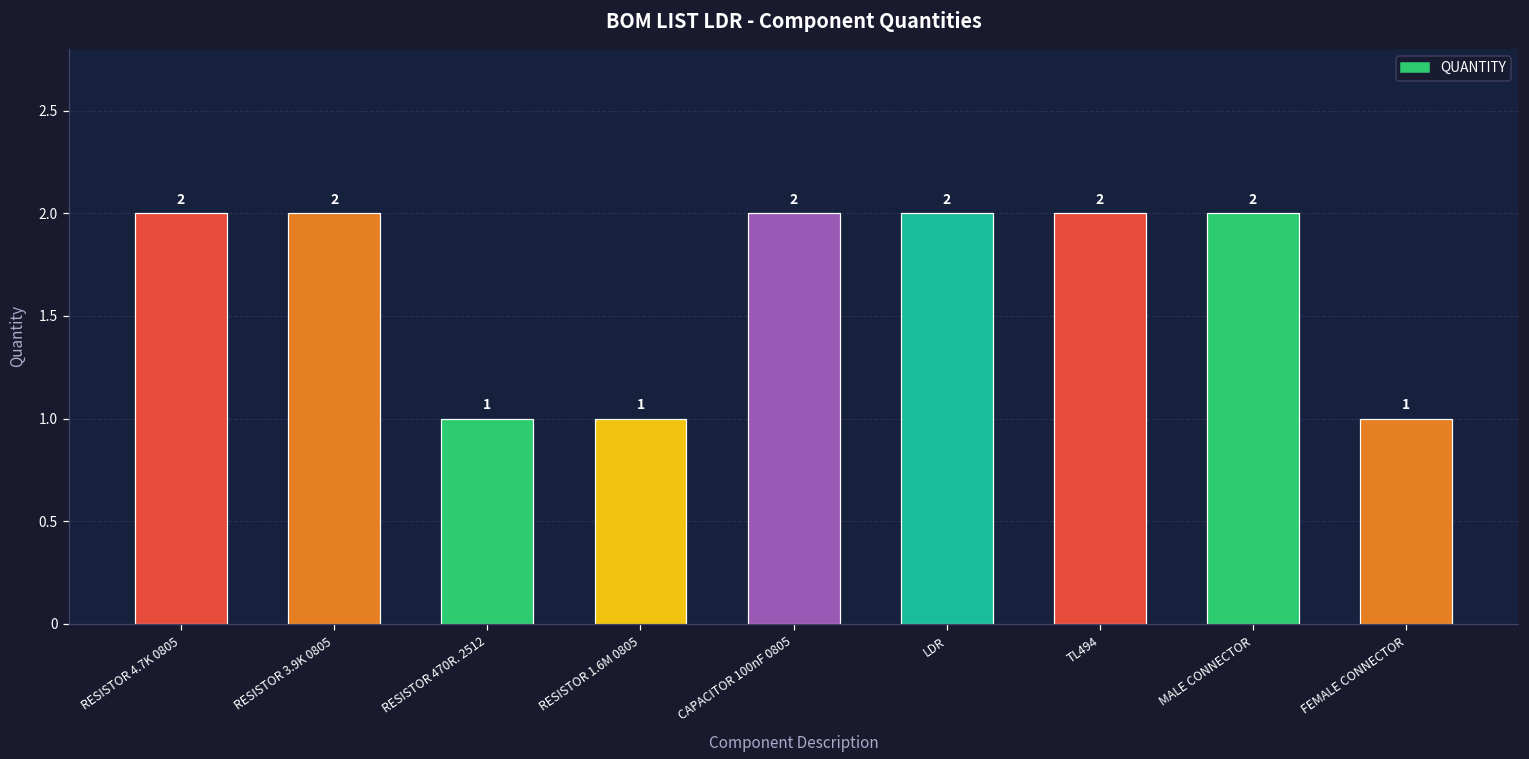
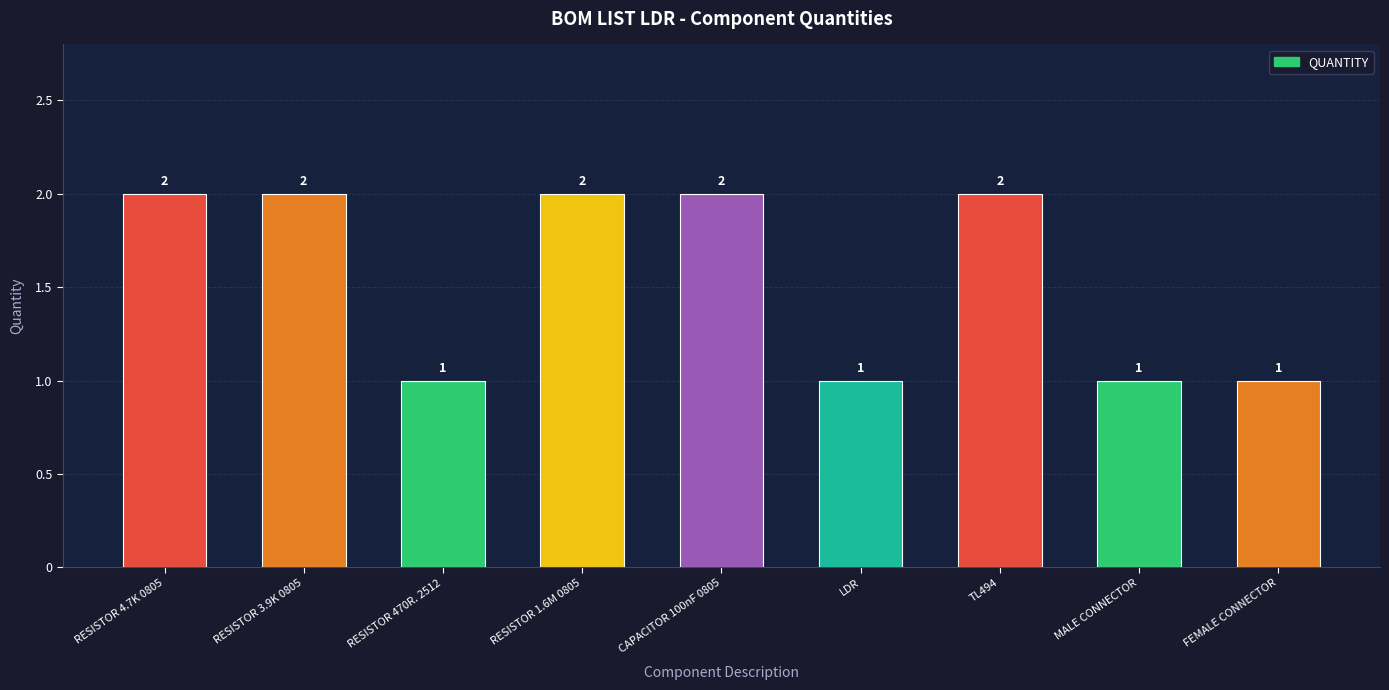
RESISTOR 1.6M 0805: 1 -> 2
LDR: 2 -> 1
MALE CONNECTOR: 2 -> 1
